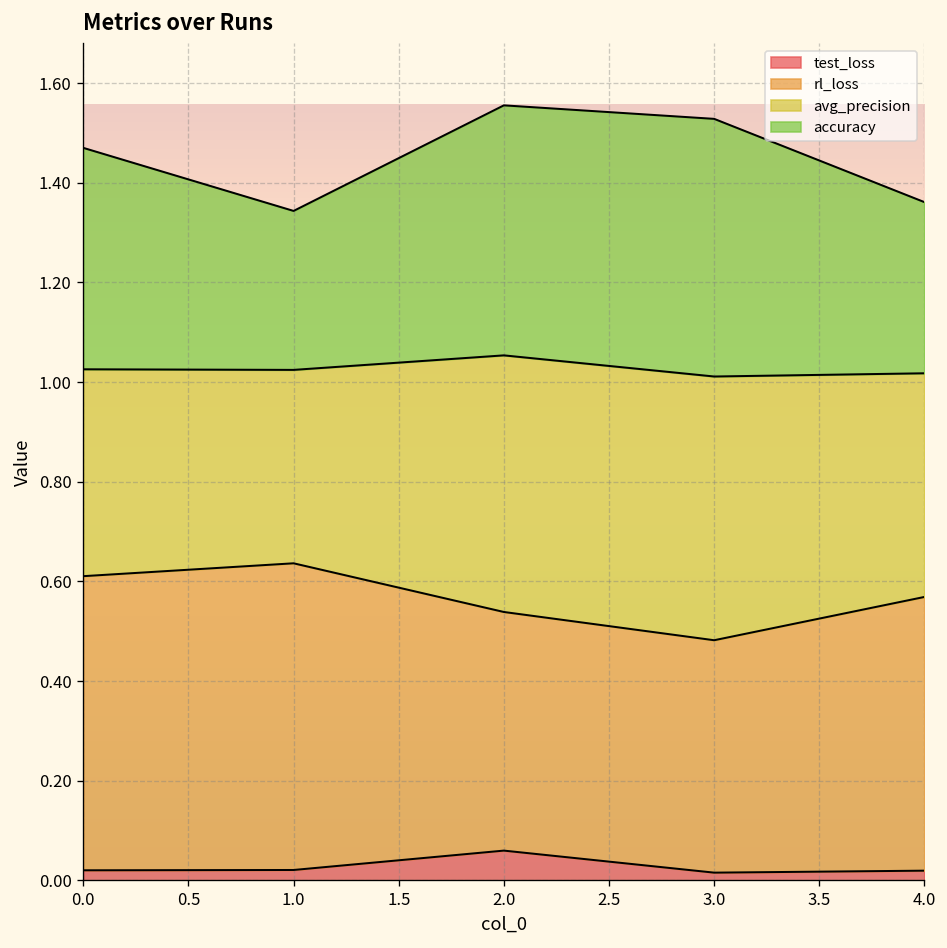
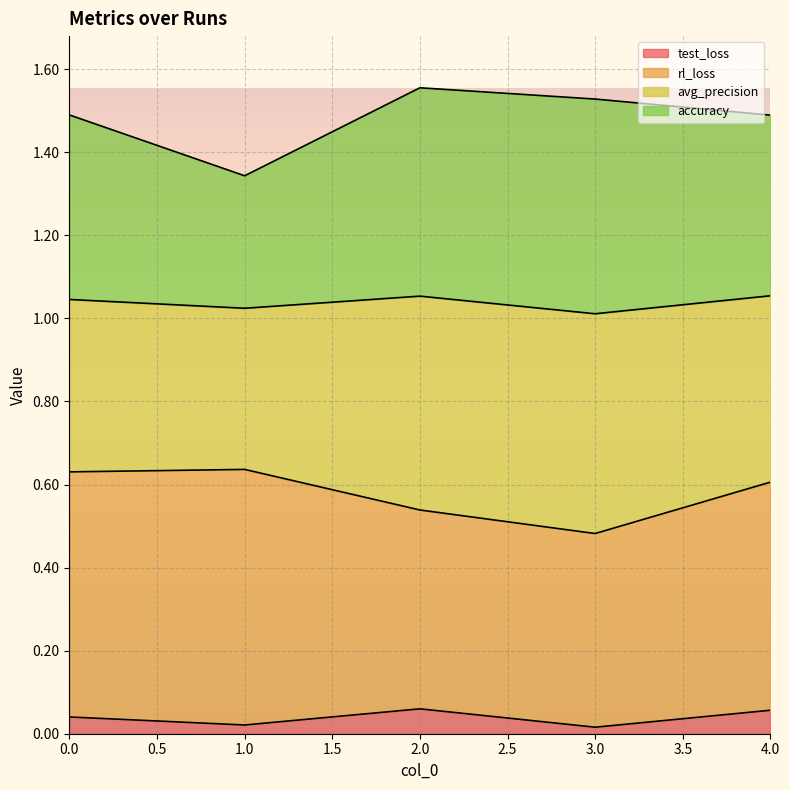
test_loss, 0.0: 0.02 -> 0.04
test_loss, 4.0: 0.02 -> 0.06
accuracy, 4.0: 0.34 -> 0.43
